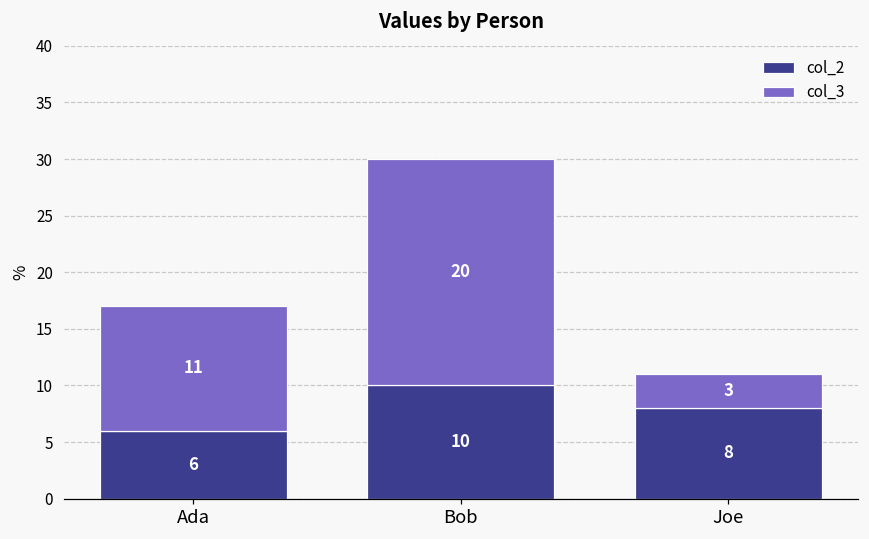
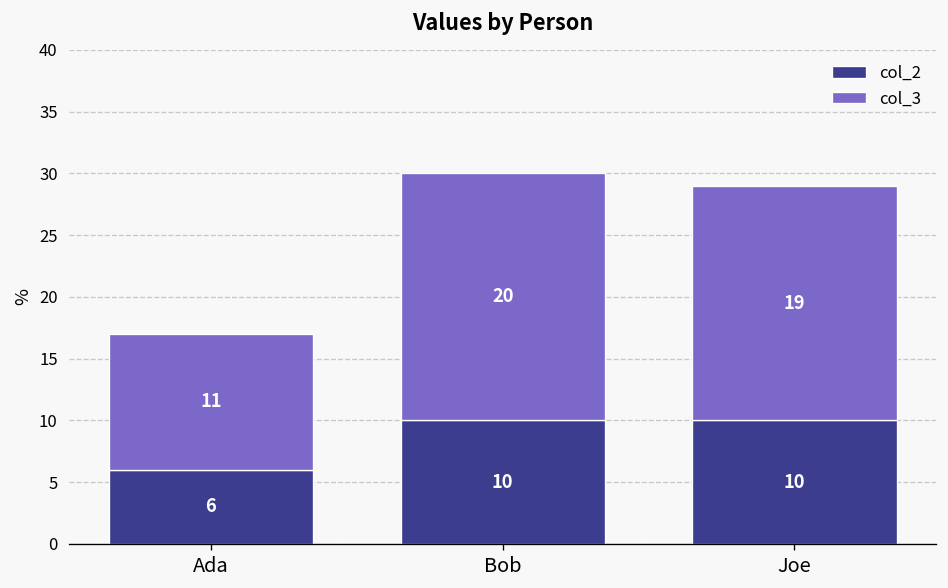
col_2, Joe: 8 -> 10
col_3, Joe: 3 -> 19
